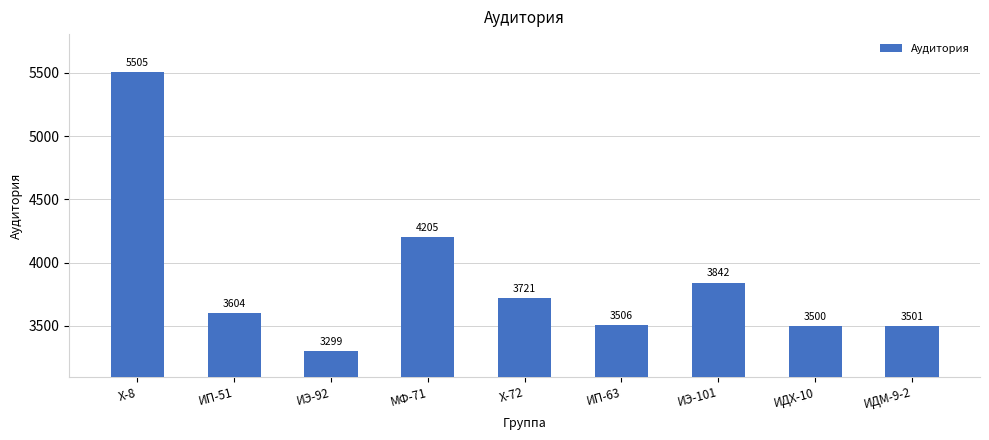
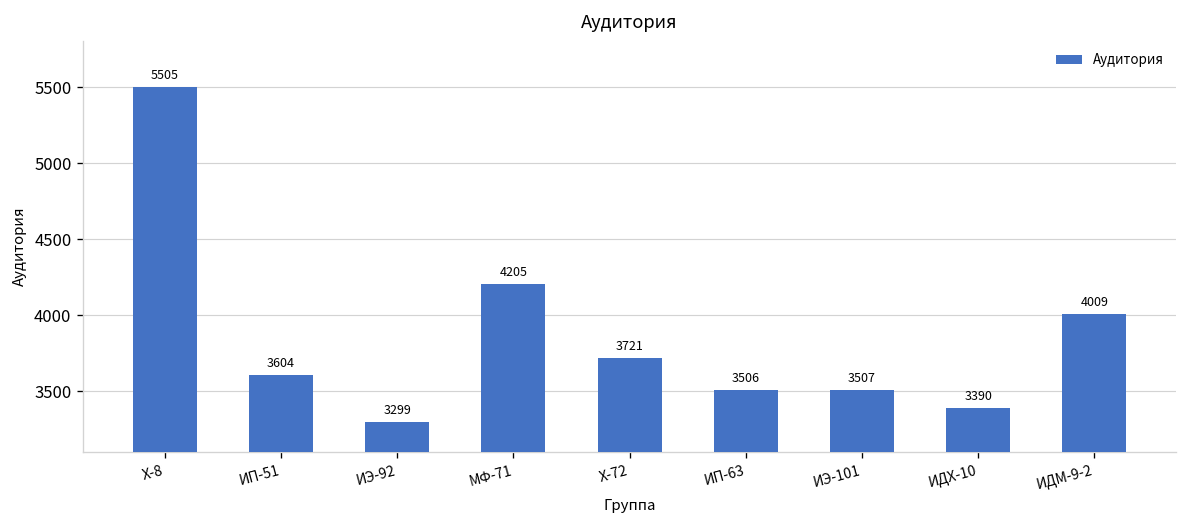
ИЭ-101: 3842 -> 3507
ИДХ-10: 3500 -> 3390
ИДМ-9-2: 3501 -> 4009
